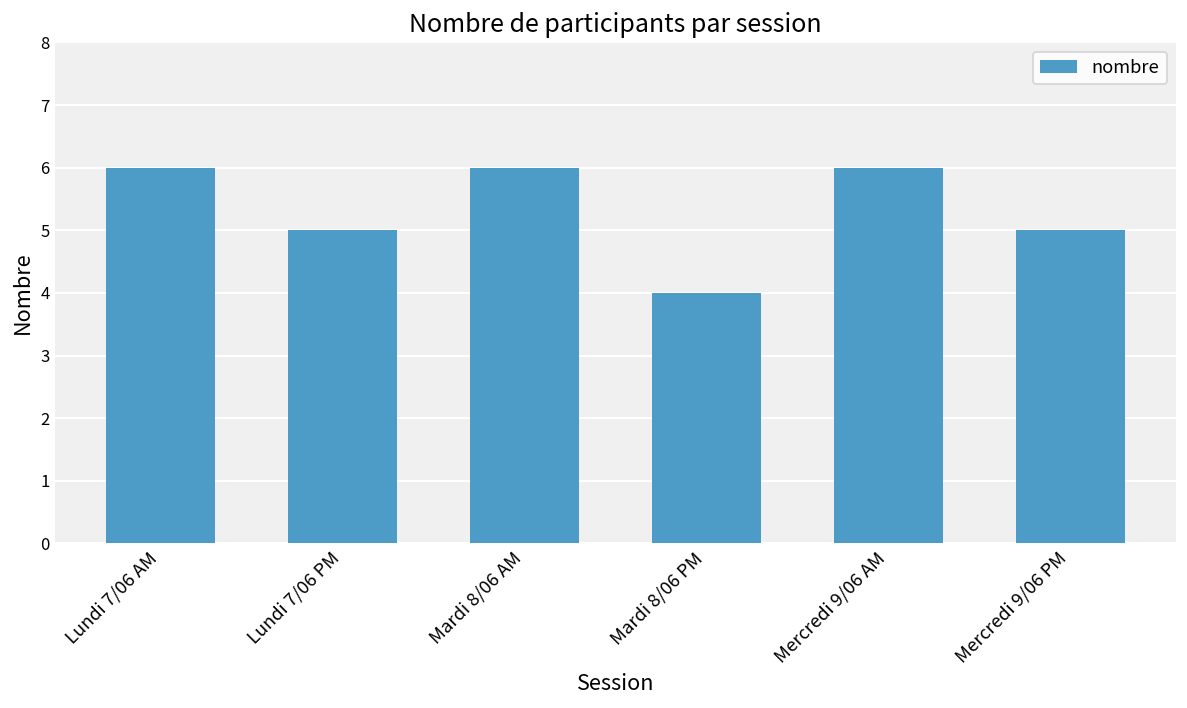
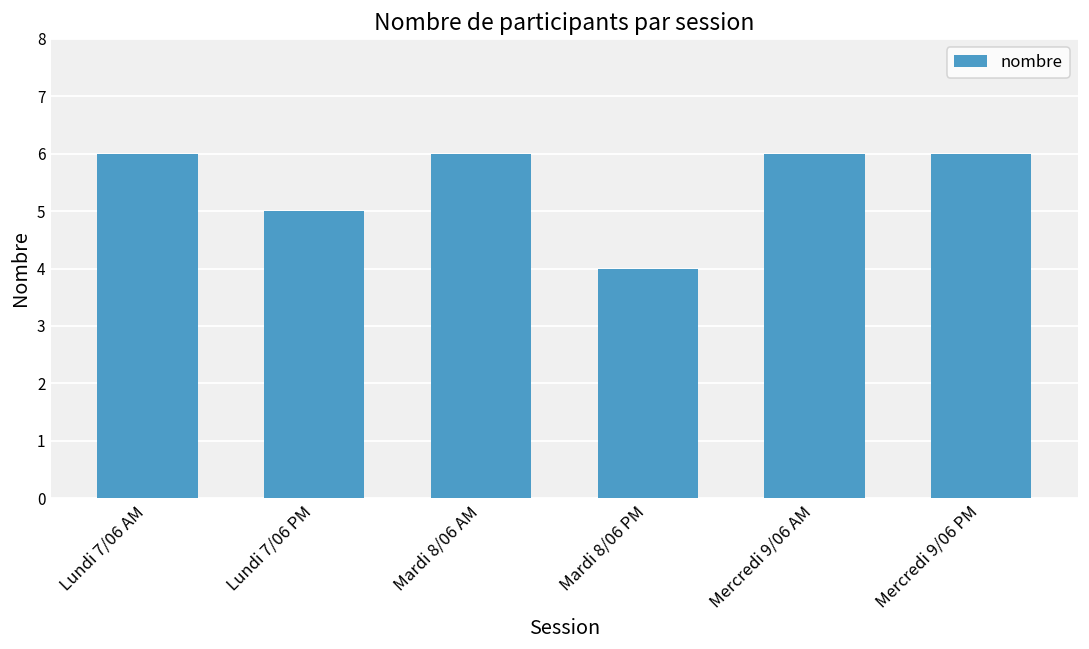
Mercredi 9/06 PM: 5 -> 6
